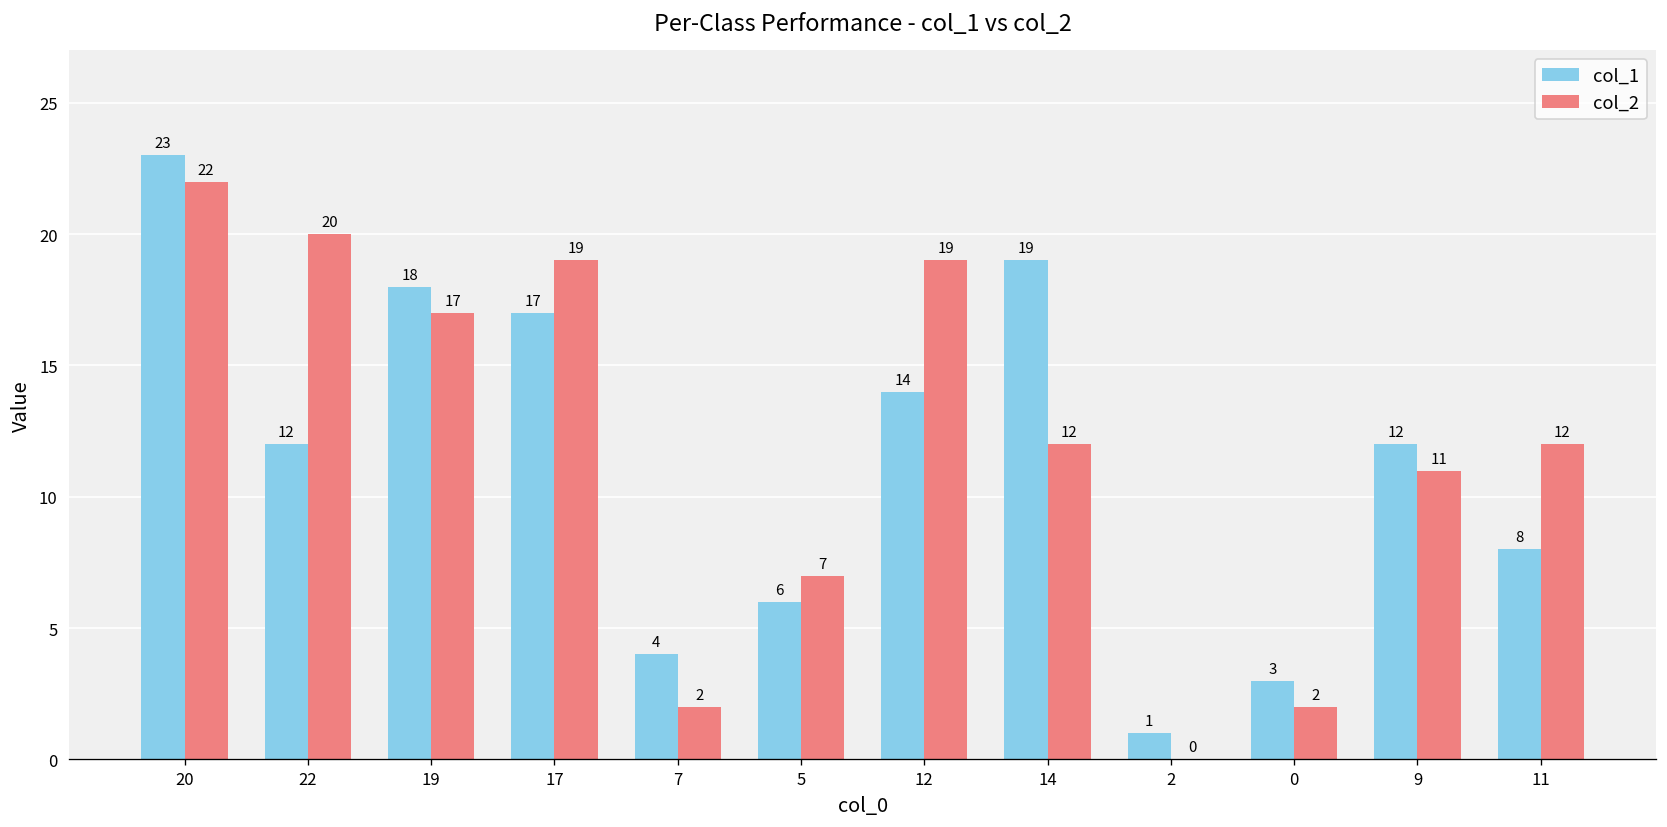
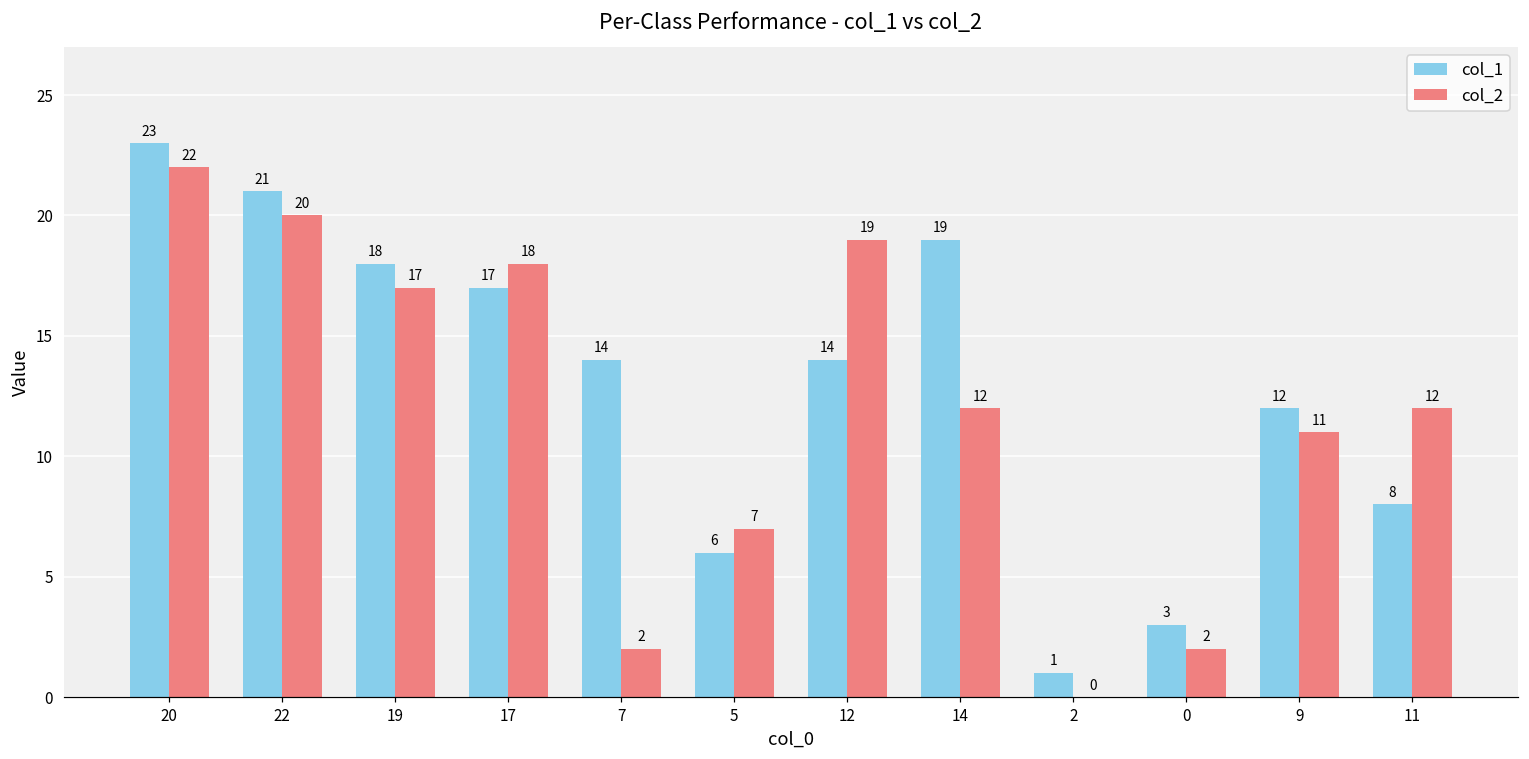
col_1, 22: 12 -> 21
col_2, 17: 19 -> 18
col_1, 7: 4 -> 14
